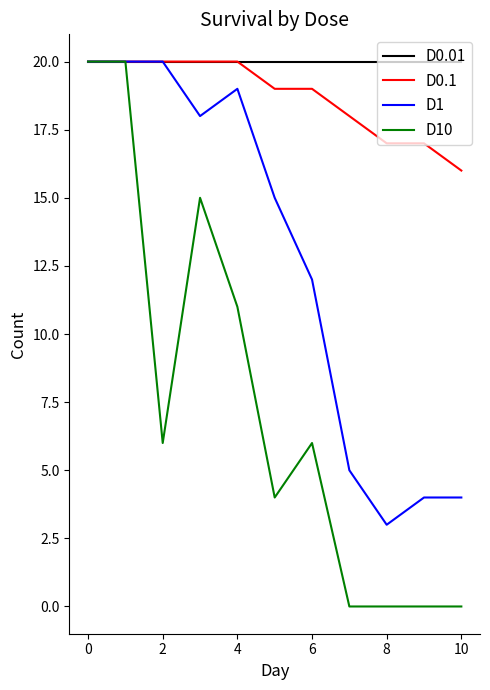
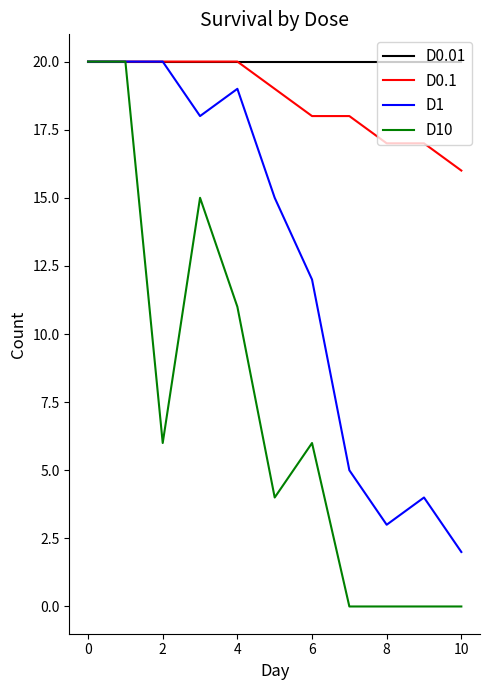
D0.1, 6: 19 -> 18
D1, 10: 4 -> 2
